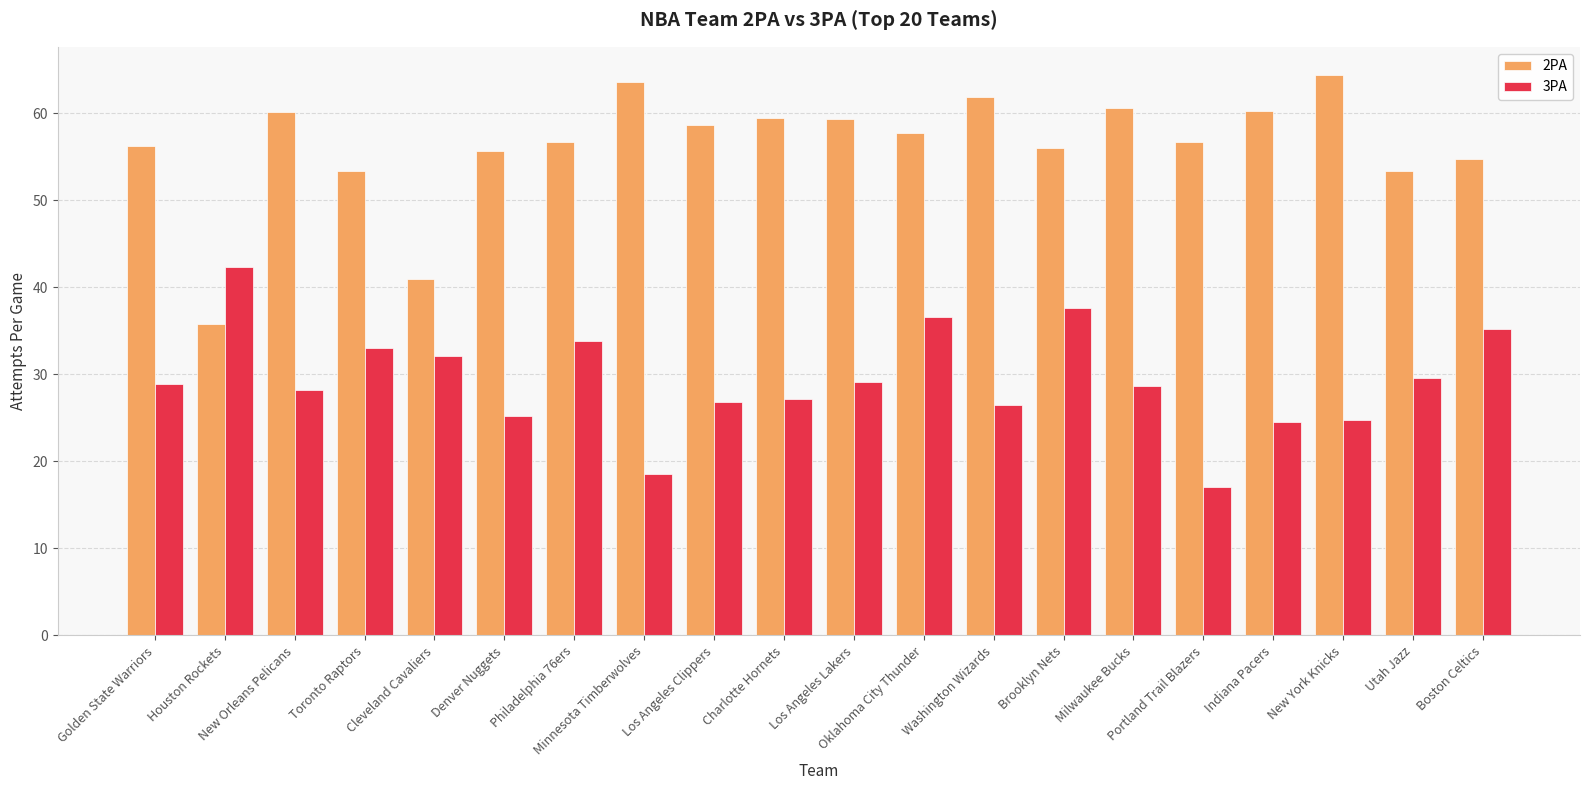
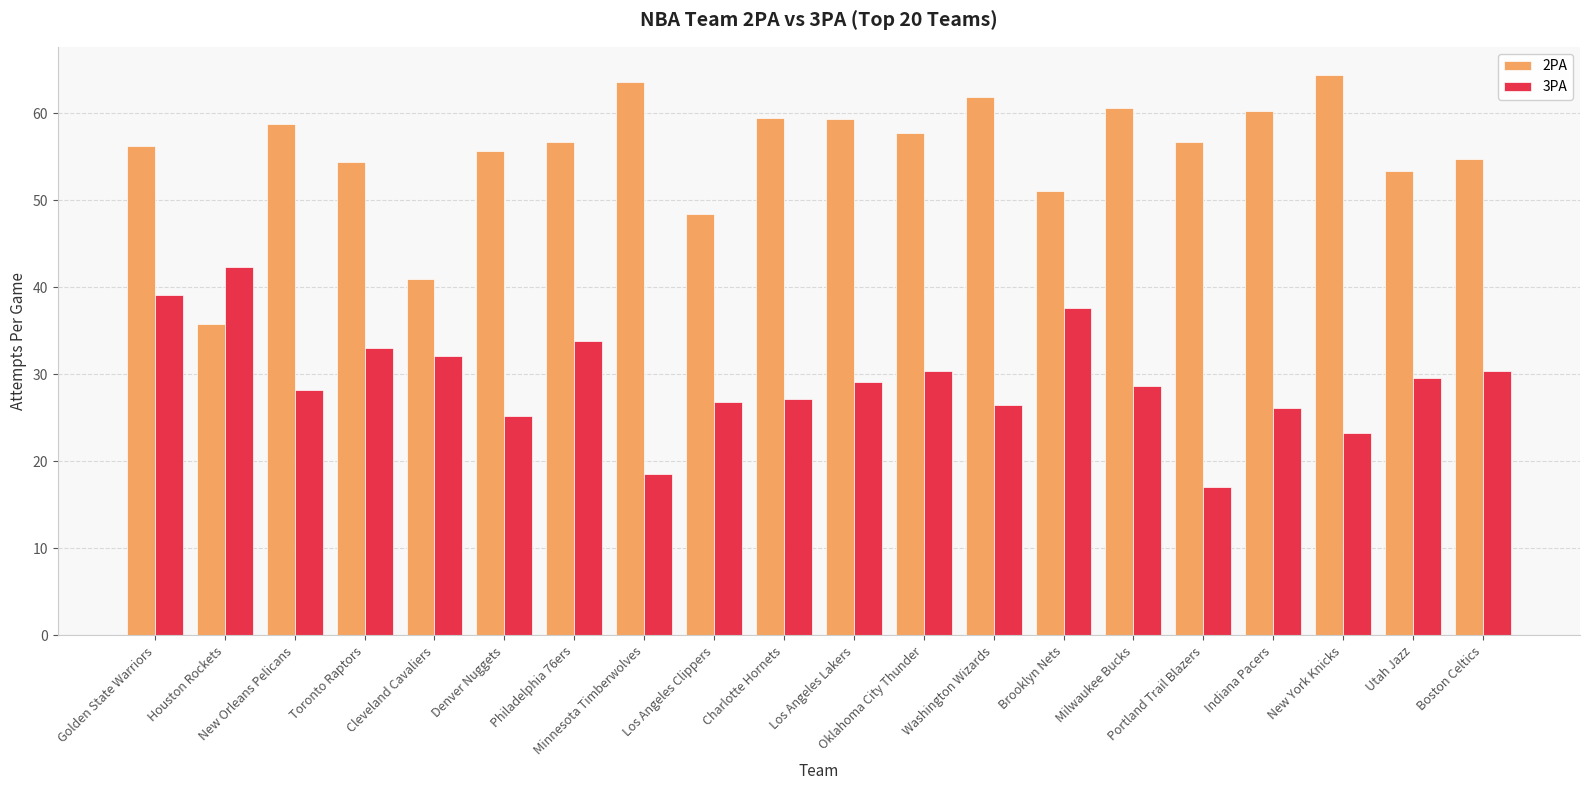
3PA, Golden State Warriors: 29 -> 39
2PA, New Orleans Pelicans: 60 -> 59
2PA, Toronto Raptors: 53 -> 54
2PA, Los Angeles Clippers: 59 -> 48
3PA, Oklahoma City Thunder: 37 -> 30
2PA, Brooklyn Nets: 56 -> 51
3PA, Indiana Pacers: 25 -> 26
3PA, New York Knicks: 25 -> 23
3PA, Boston Celtics: 35 -> 30
